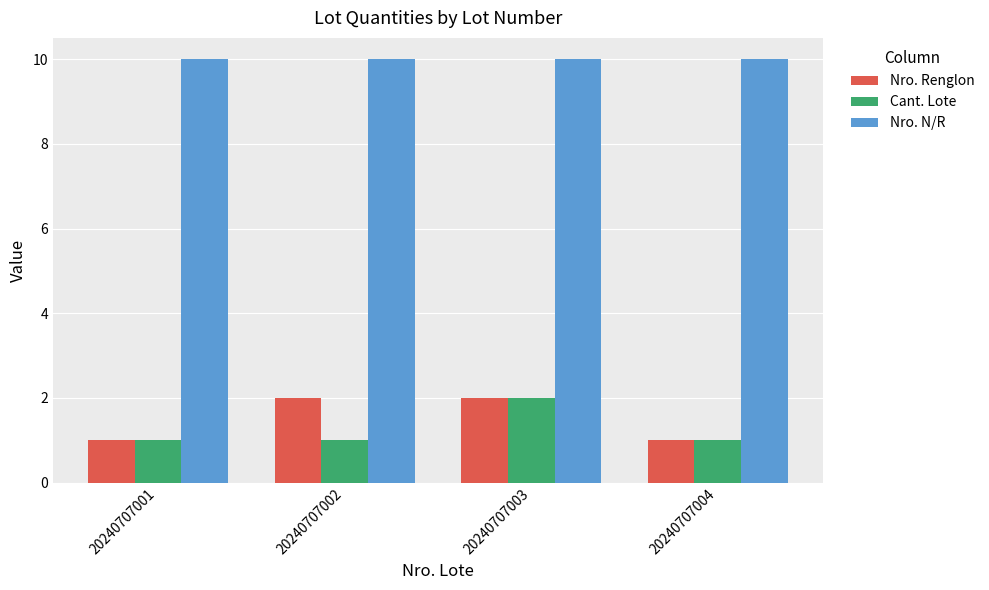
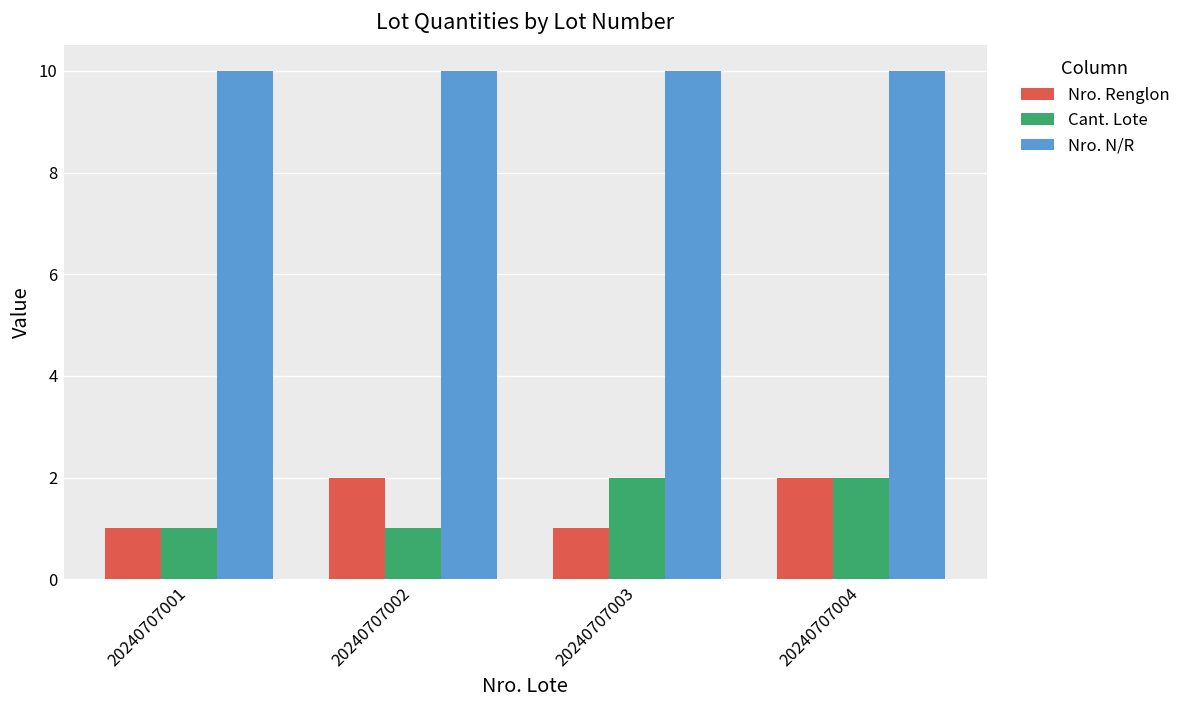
Nro. Renglon, 20240707003: 2 -> 1
Nro. Renglon, 20240707004: 1 -> 2
Cant. Lote, 20240707004: 1 -> 2
